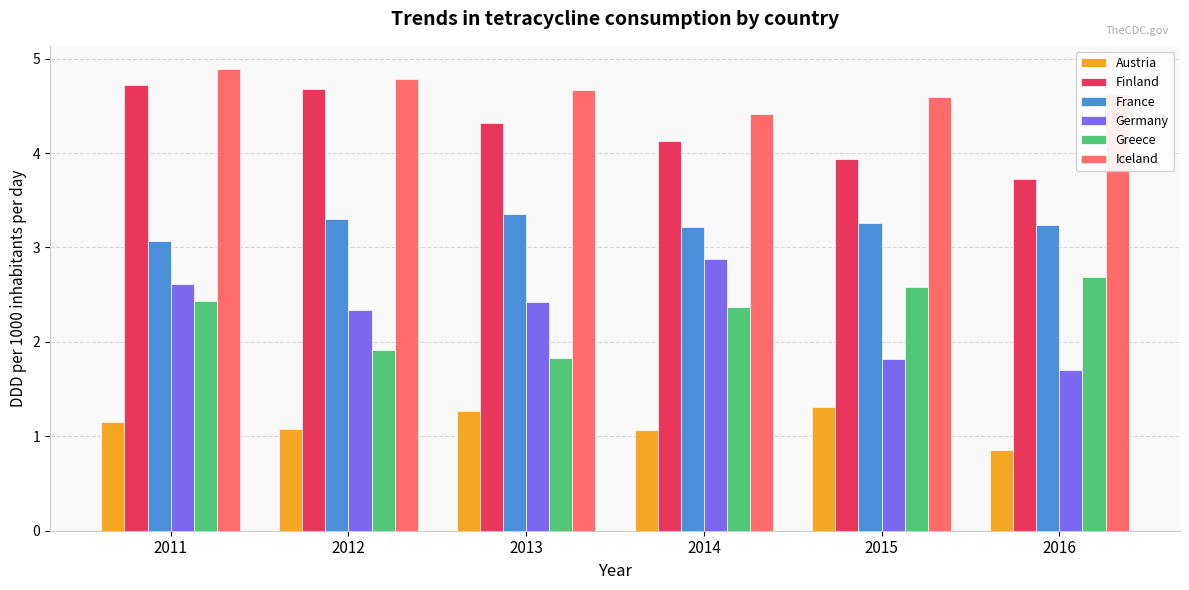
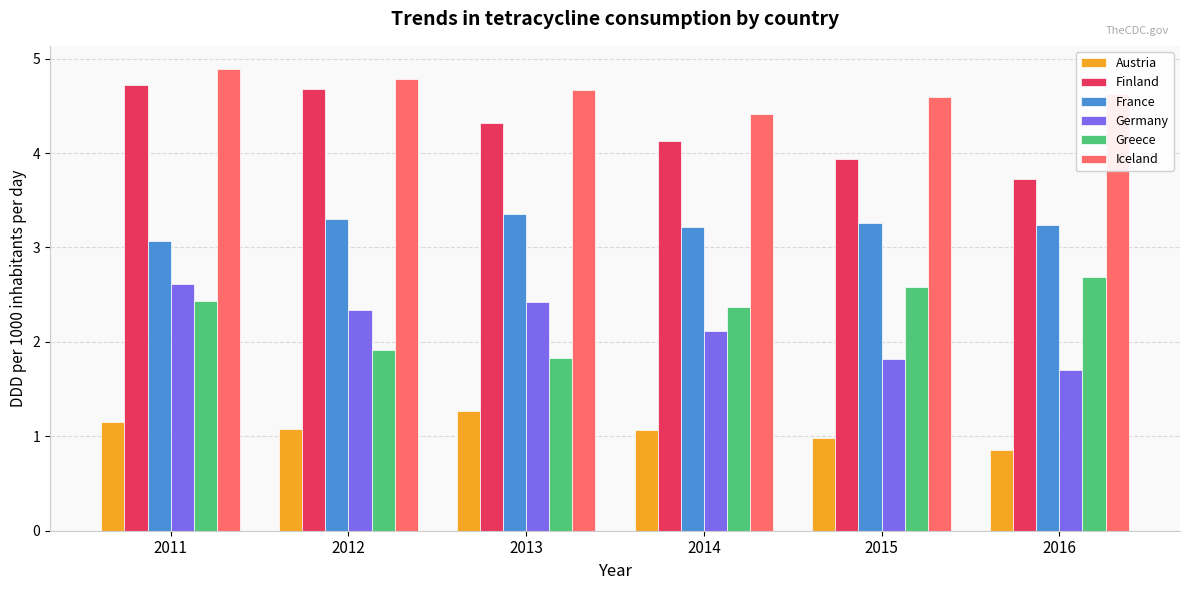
Germany, 2014: 2.9 -> 2.1
Austria, 2015: 1.3 -> 1.0
